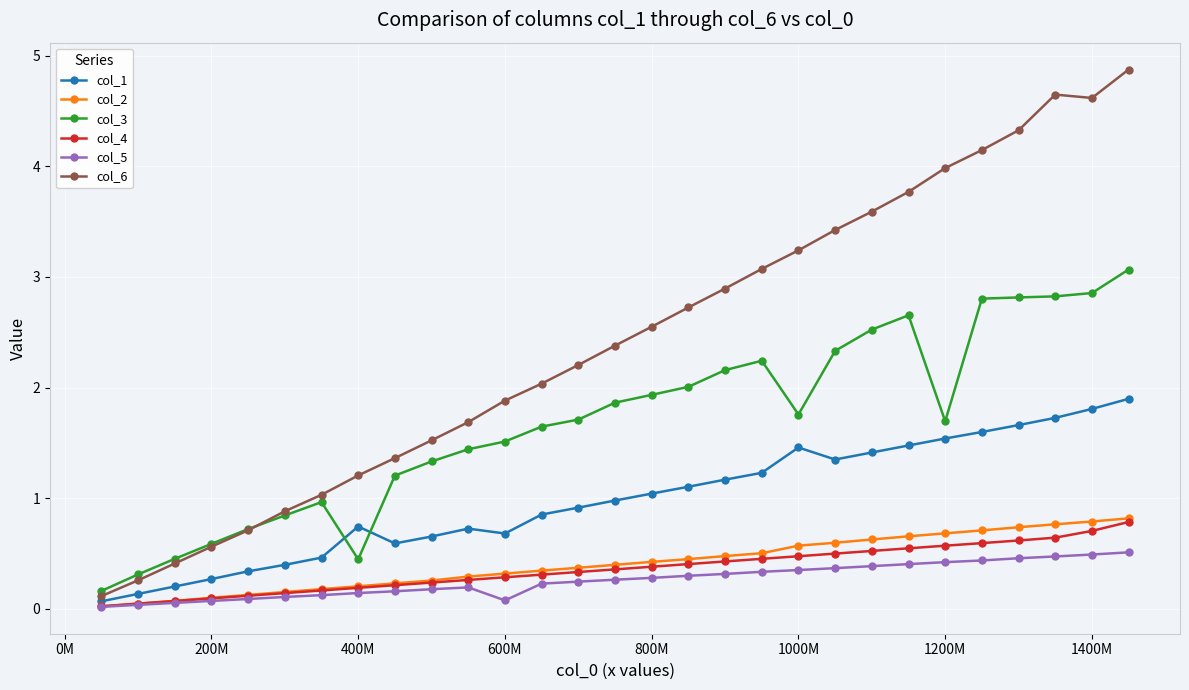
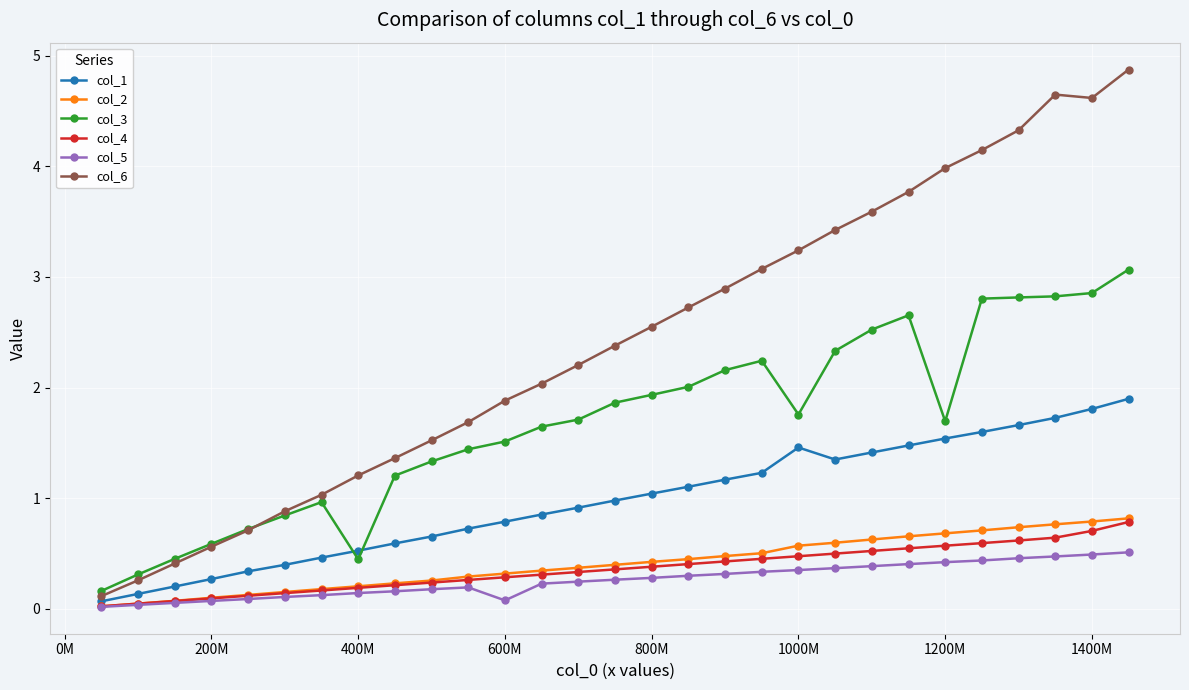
col_1, 400M: 0.74 -> 0.53
col_1, 600M: 0.68 -> 0.79
